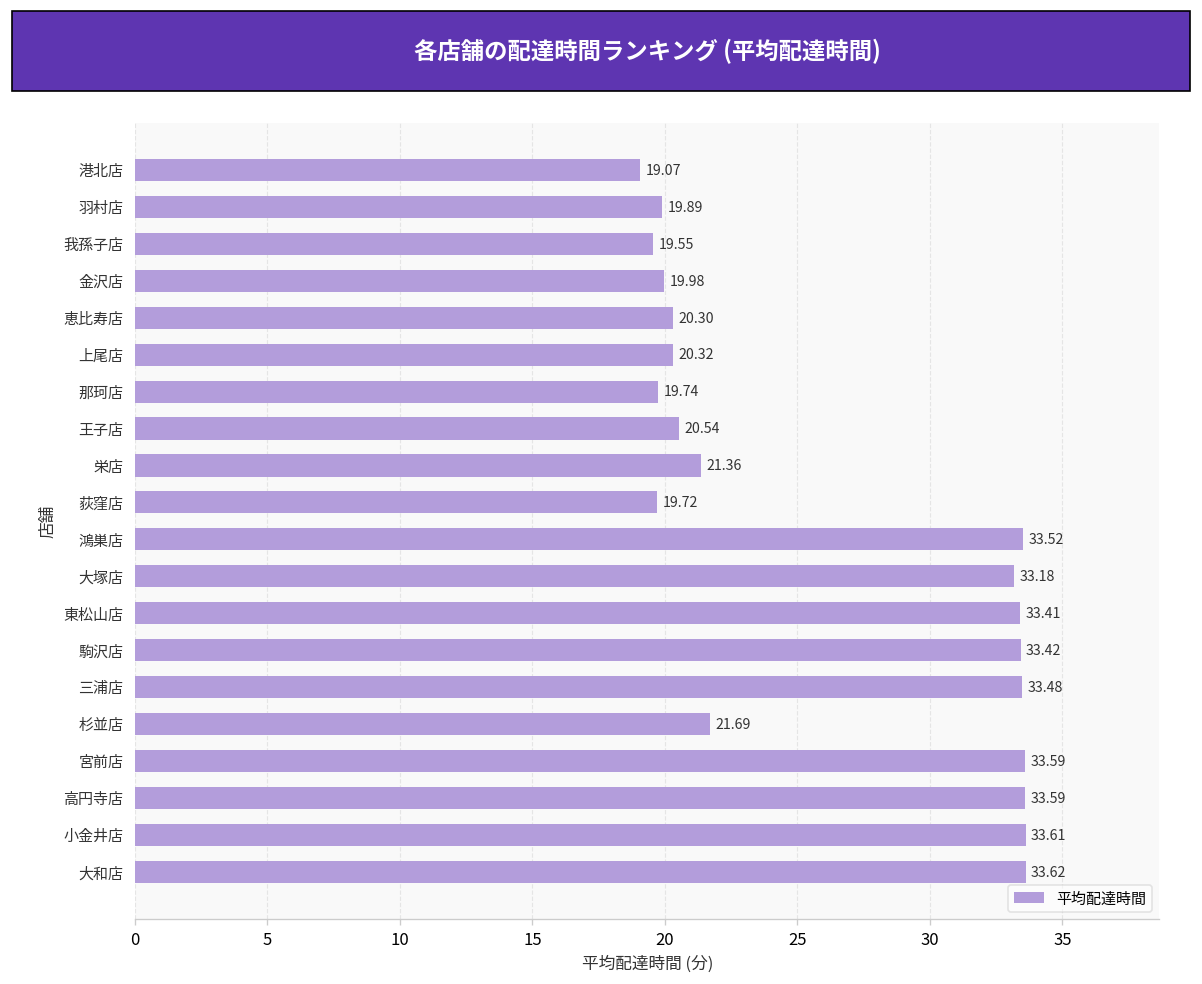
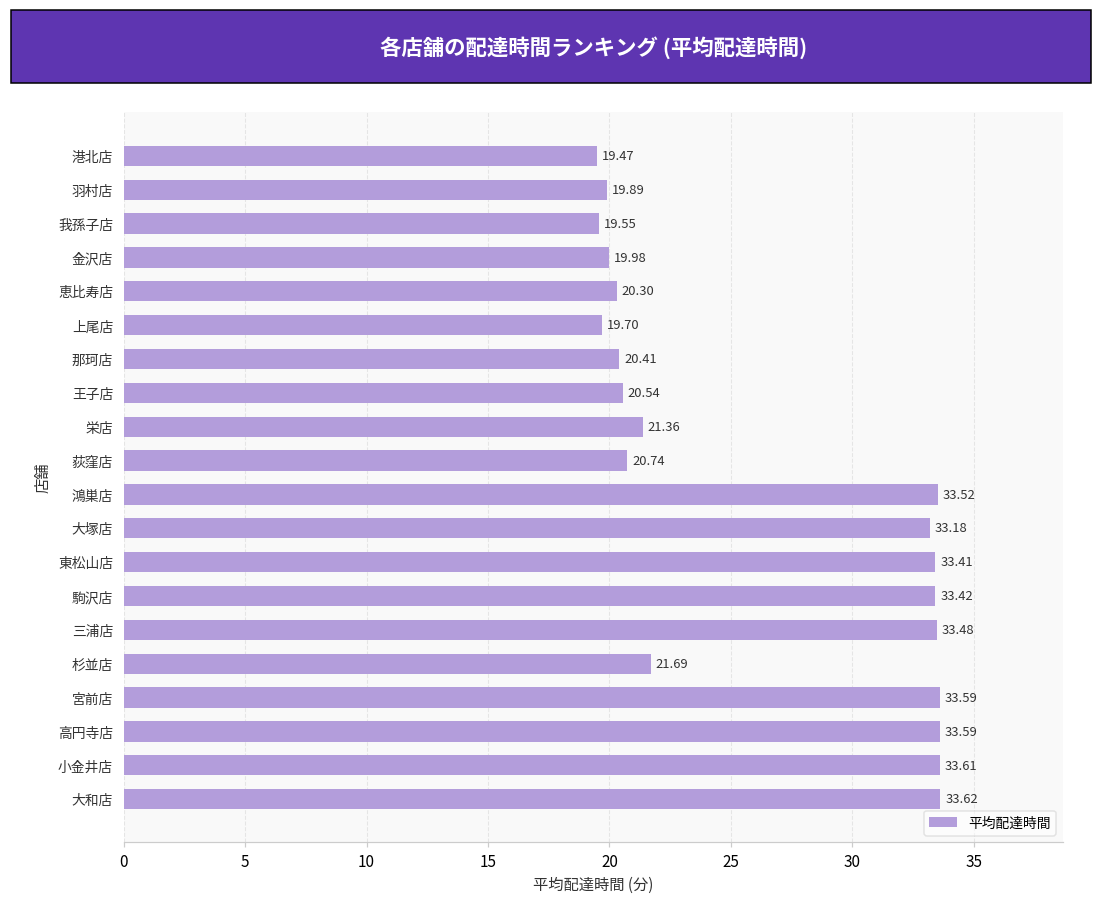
港北店: 19.07 -> 19.47
上尾店: 20.32 -> 19.70
那珂店: 19.74 -> 20.41
荻窪店: 19.72 -> 20.74
